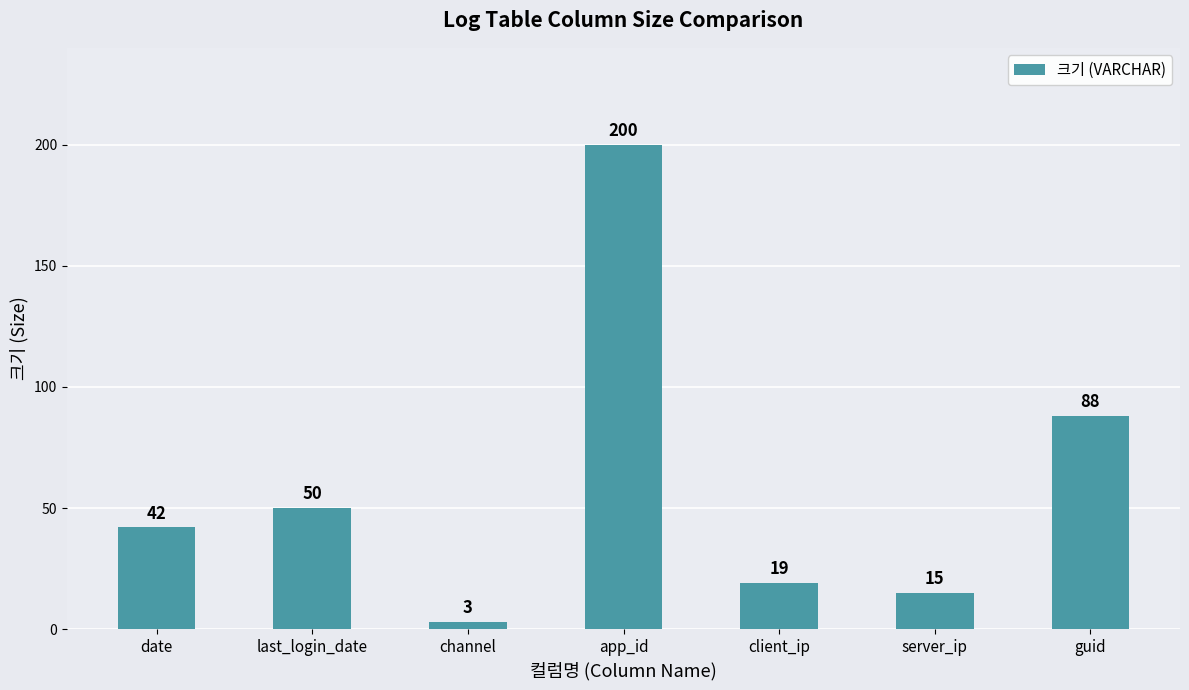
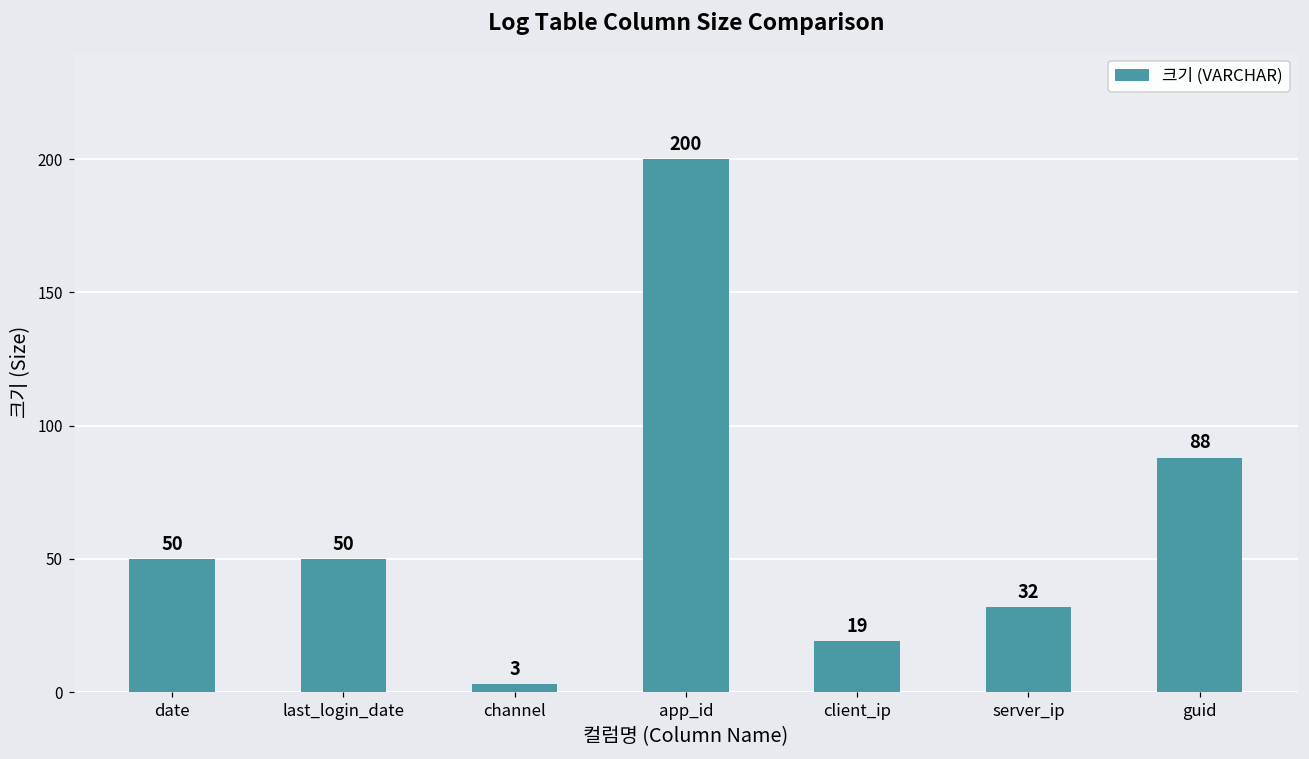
date: 42 -> 50
server_ip: 15 -> 32
